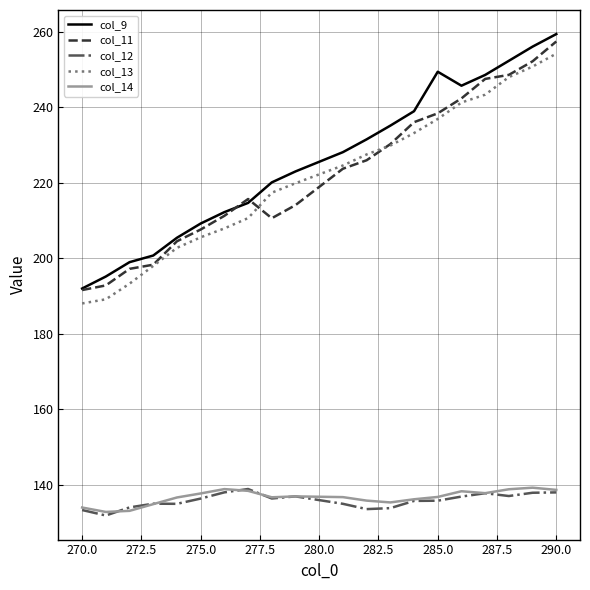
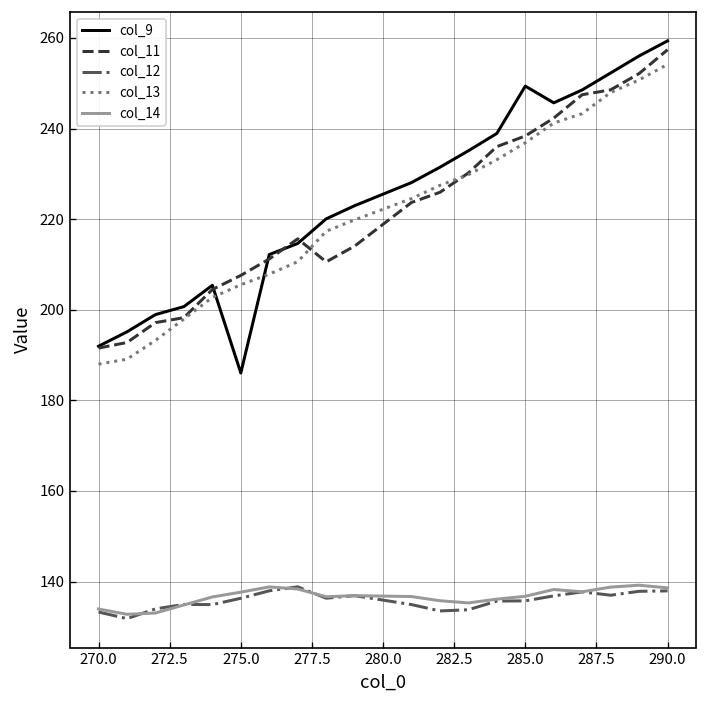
col_9, 275.0: 209 -> 186
